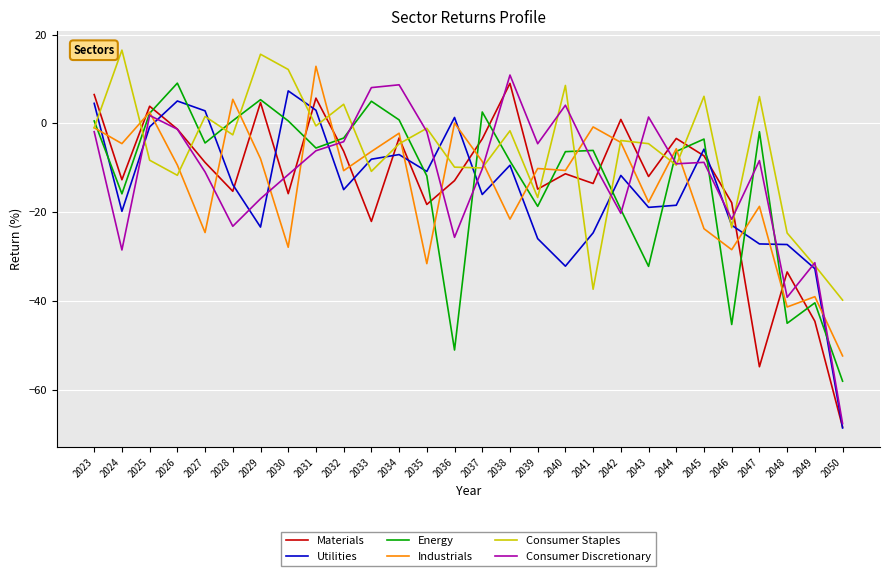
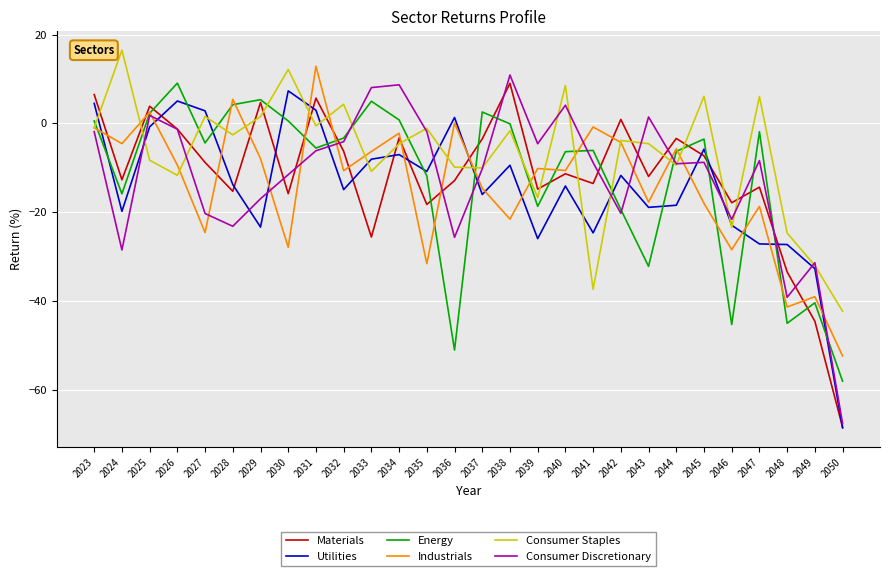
Consumer Discretionary, 2027: -11 -> -20
Energy, 2028: 1 -> 4
Consumer Staples, 2029: 16 -> 2
Materials, 2033: -22 -> -26
Industrials, 2037: -9 -> -15
Energy, 2038: -8 -> 0
Utilities, 2040: -32 -> -14
Industrials, 2045: -24 -> -18
Materials, 2047: -55 -> -14
Consumer Staples, 2050: -40 -> -42
